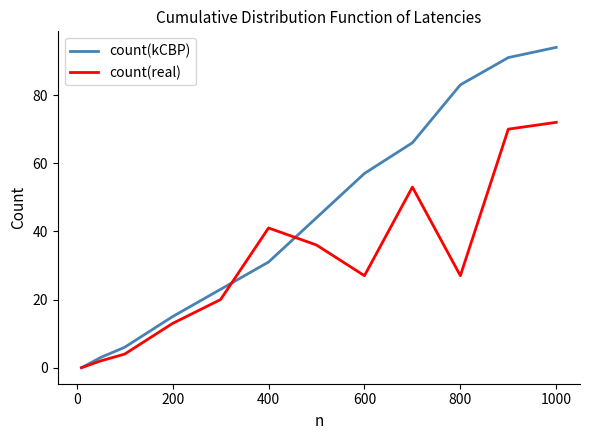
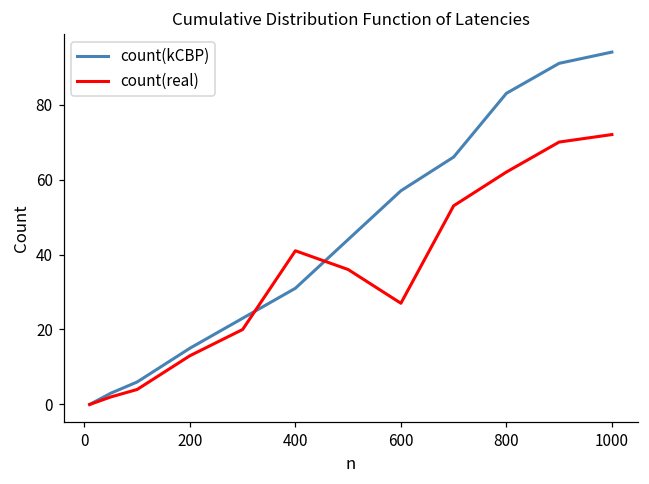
count(real), 800: 27 -> 62
